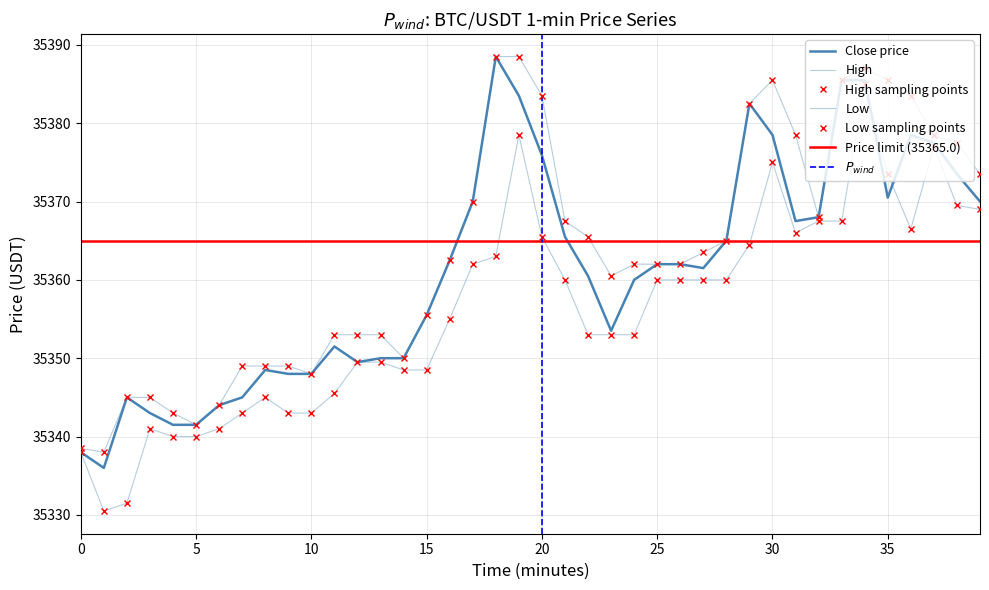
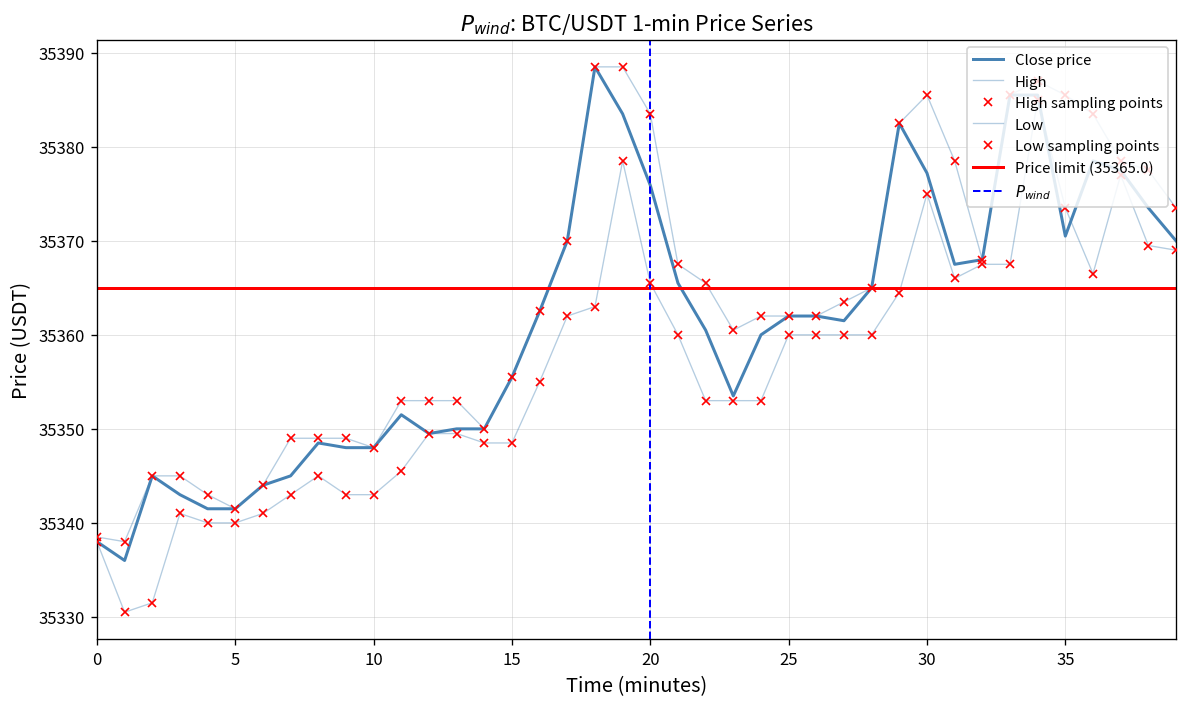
Close price, 30: 35379 -> 35377
